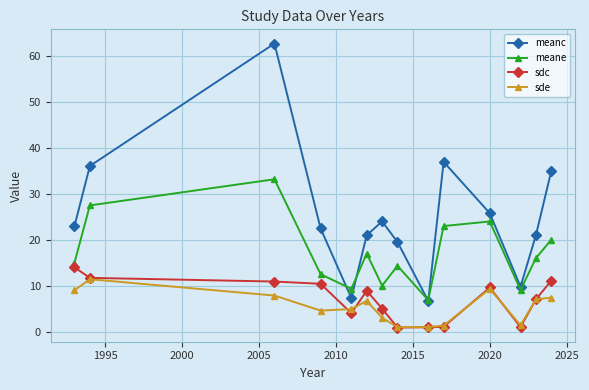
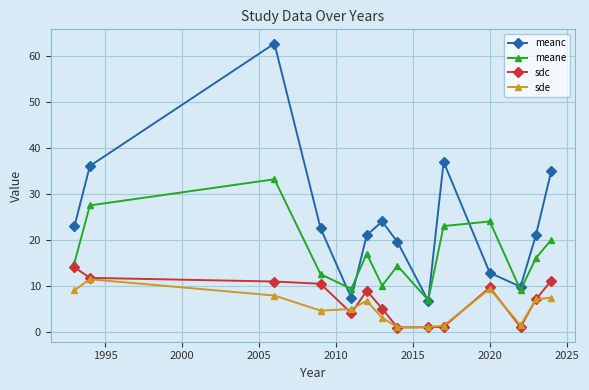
meanc, 2020: 26 -> 13
